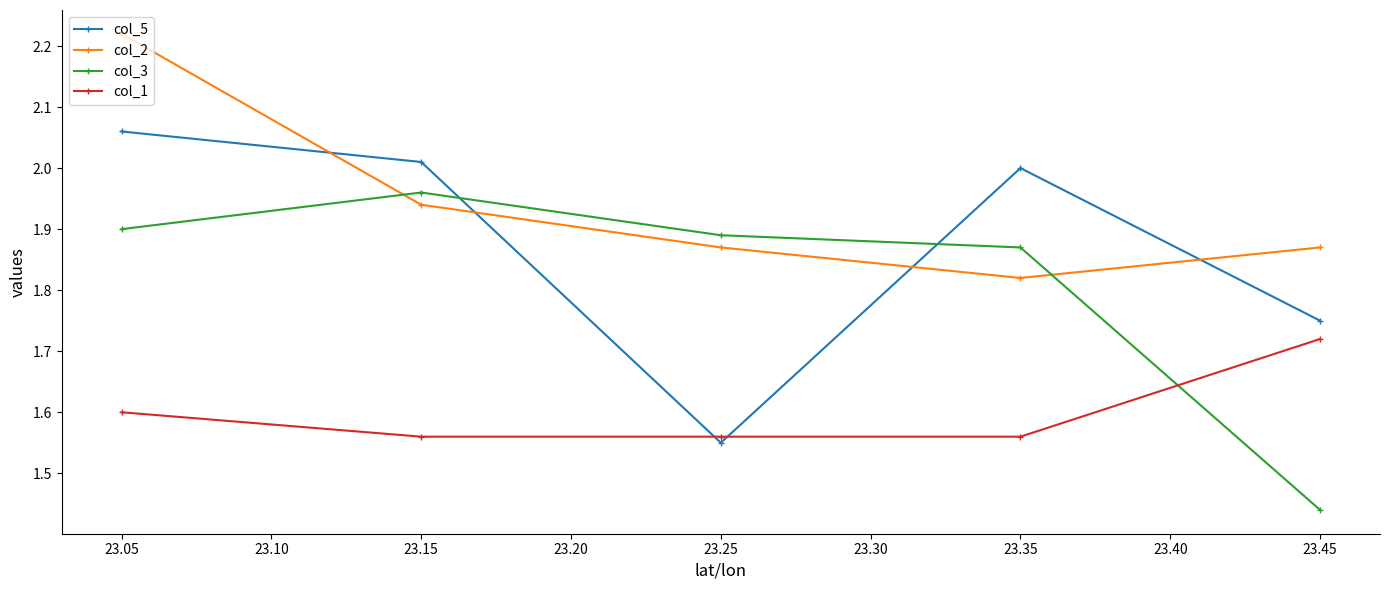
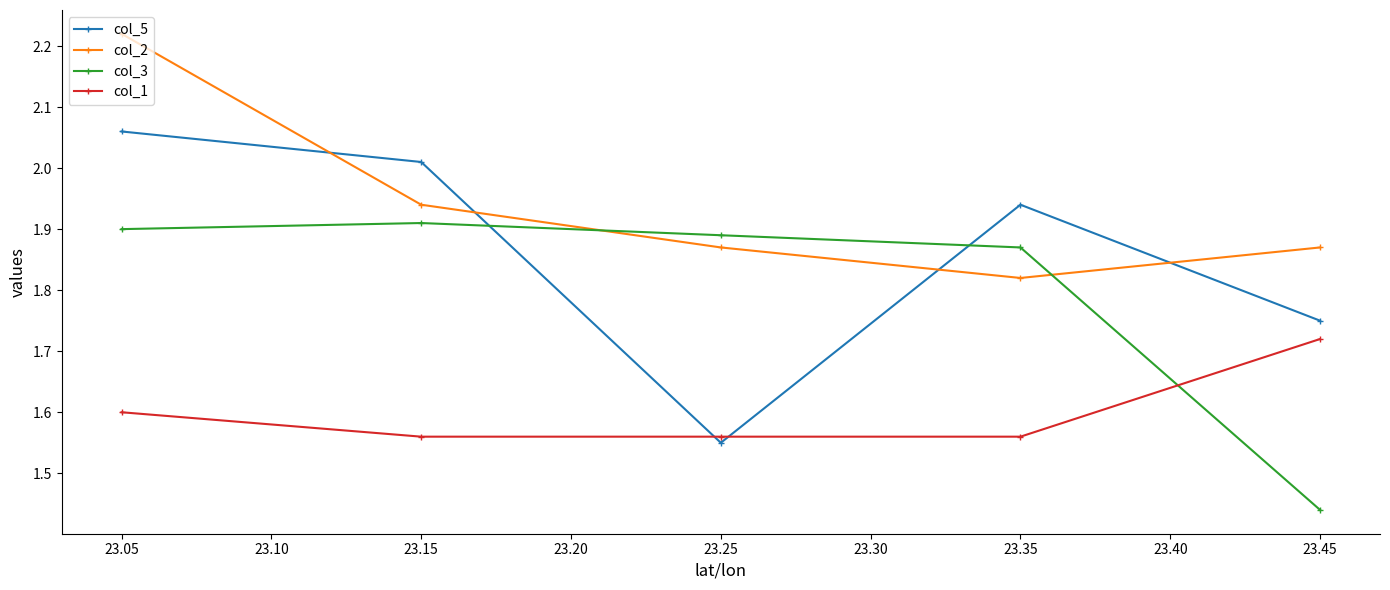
col_3, 23.15: 1.96 -> 1.91
col_5, 23.35: 2.00 -> 1.94
